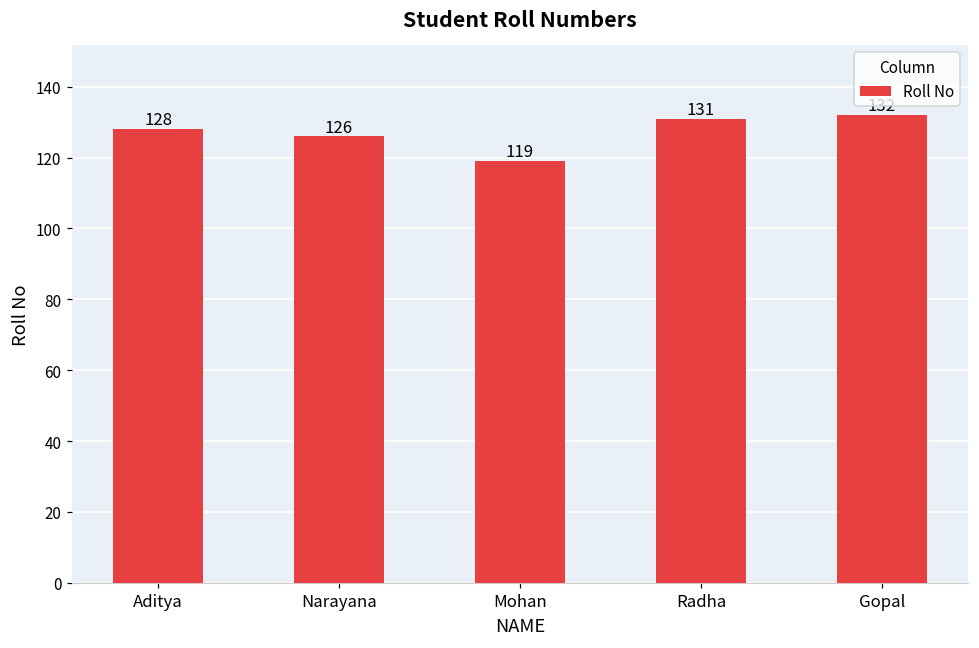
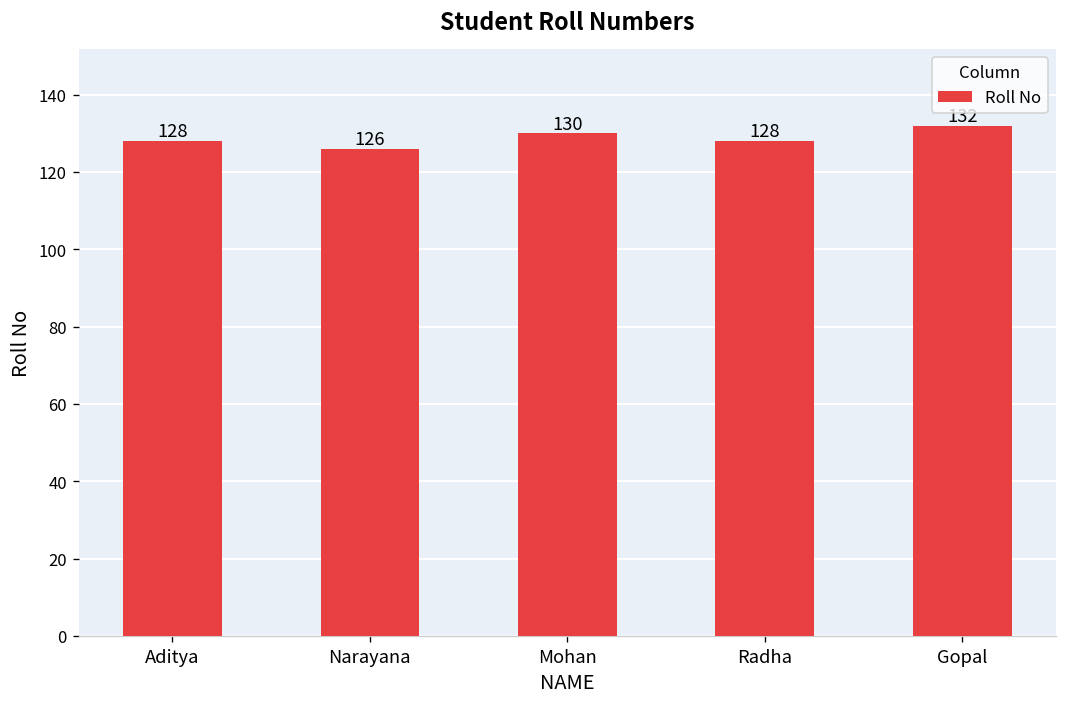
Mohan: 119 -> 130
Radha: 131 -> 128
